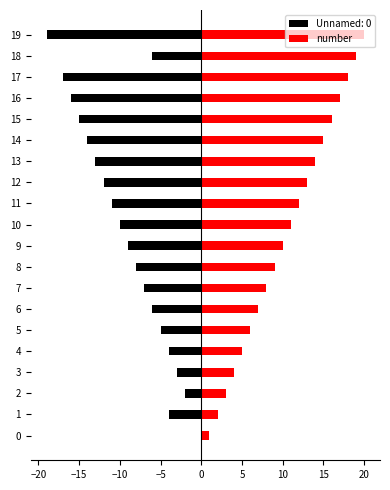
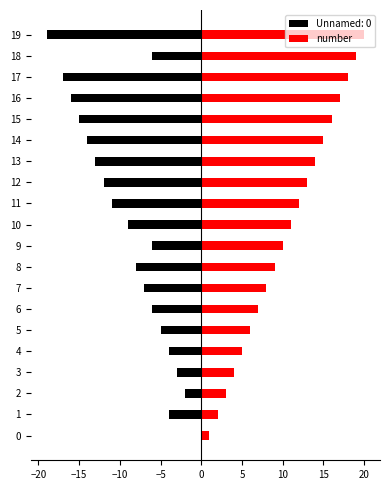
Unnamed: 0, 10: -10 -> -9
Unnamed: 0, 9: -9 -> -6
